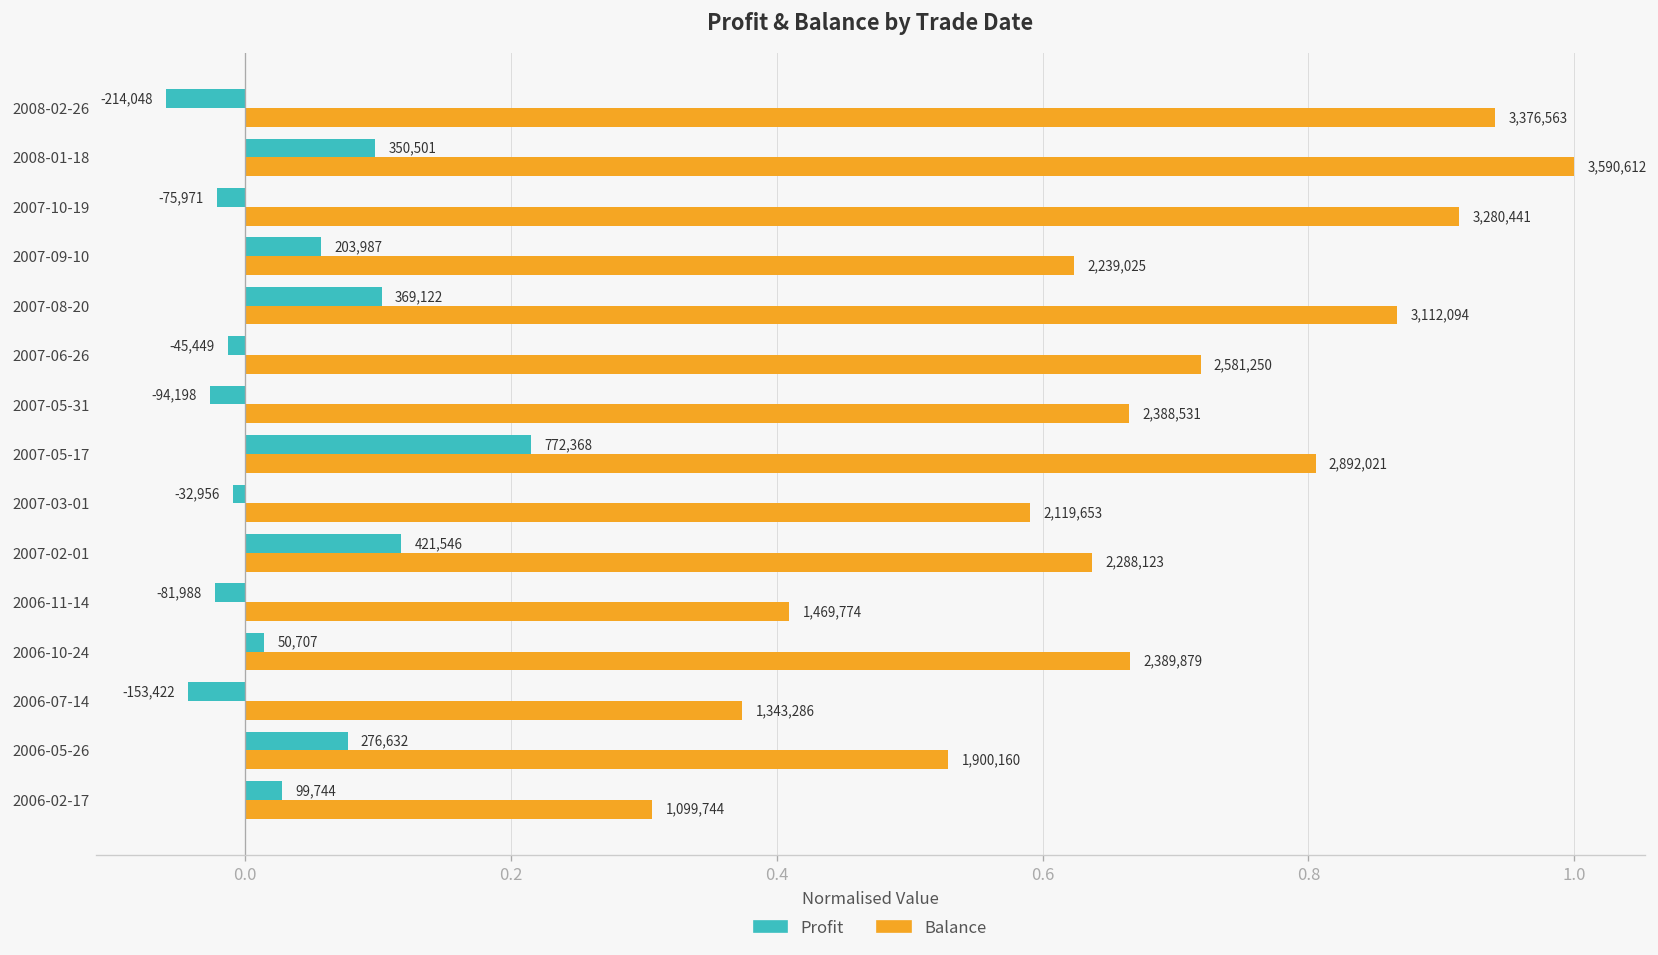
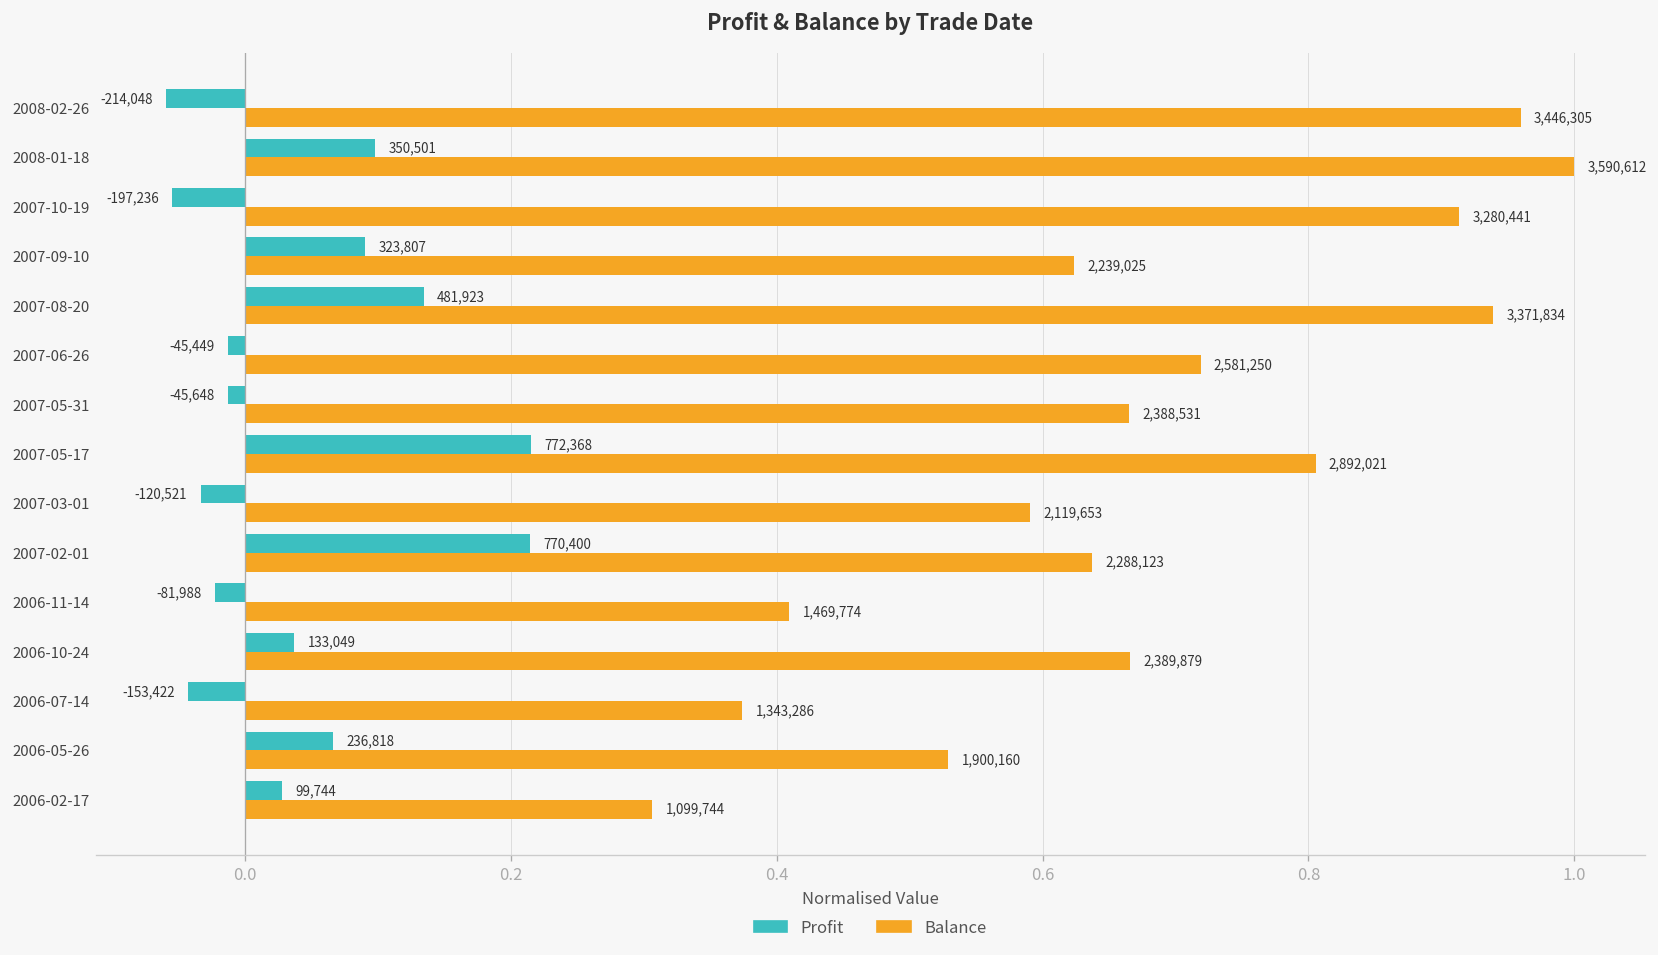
Balance, 2008-02-26: 3,376,563 -> 3,446,305
Profit, 2007-10-19: -75,971 -> -197,236
Profit, 2007-09-10: 203,987 -> 323,807
Profit, 2007-08-20: 369,122 -> 481,923
Balance, 2007-08-20: 3,112,094 -> 3,371,834
Profit, 2007-05-31: -94,198 -> -45,648
Profit, 2007-03-01: -32,956 -> -120,521
Profit, 2007-02-01: 421,546 -> 770,400
Profit, 2006-10-24: 50,707 -> 133,049
Profit, 2006-05-26: 276,632 -> 236,818
